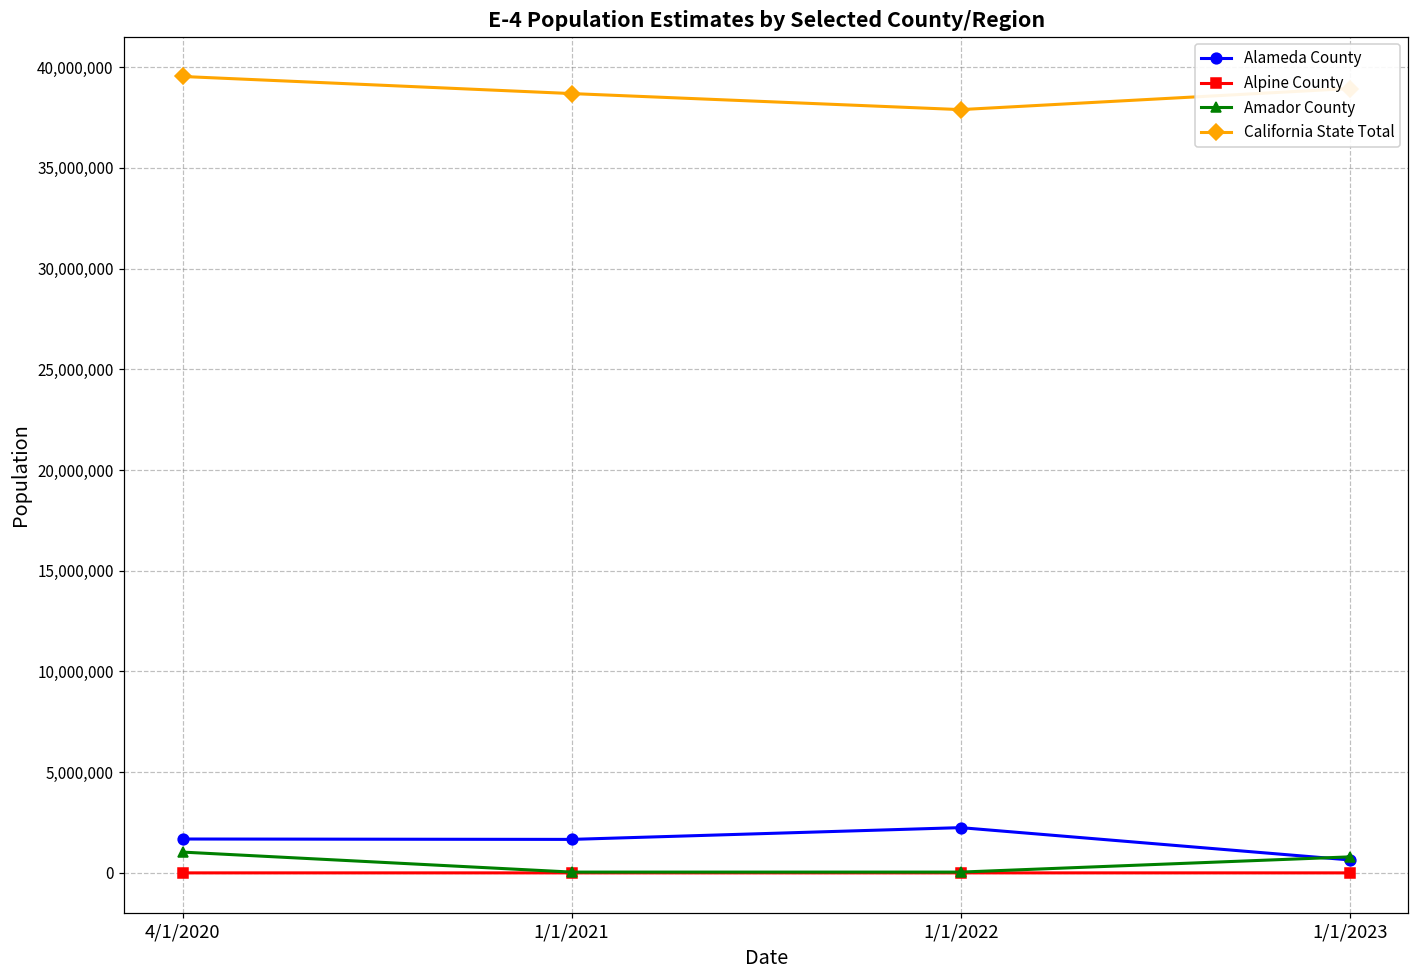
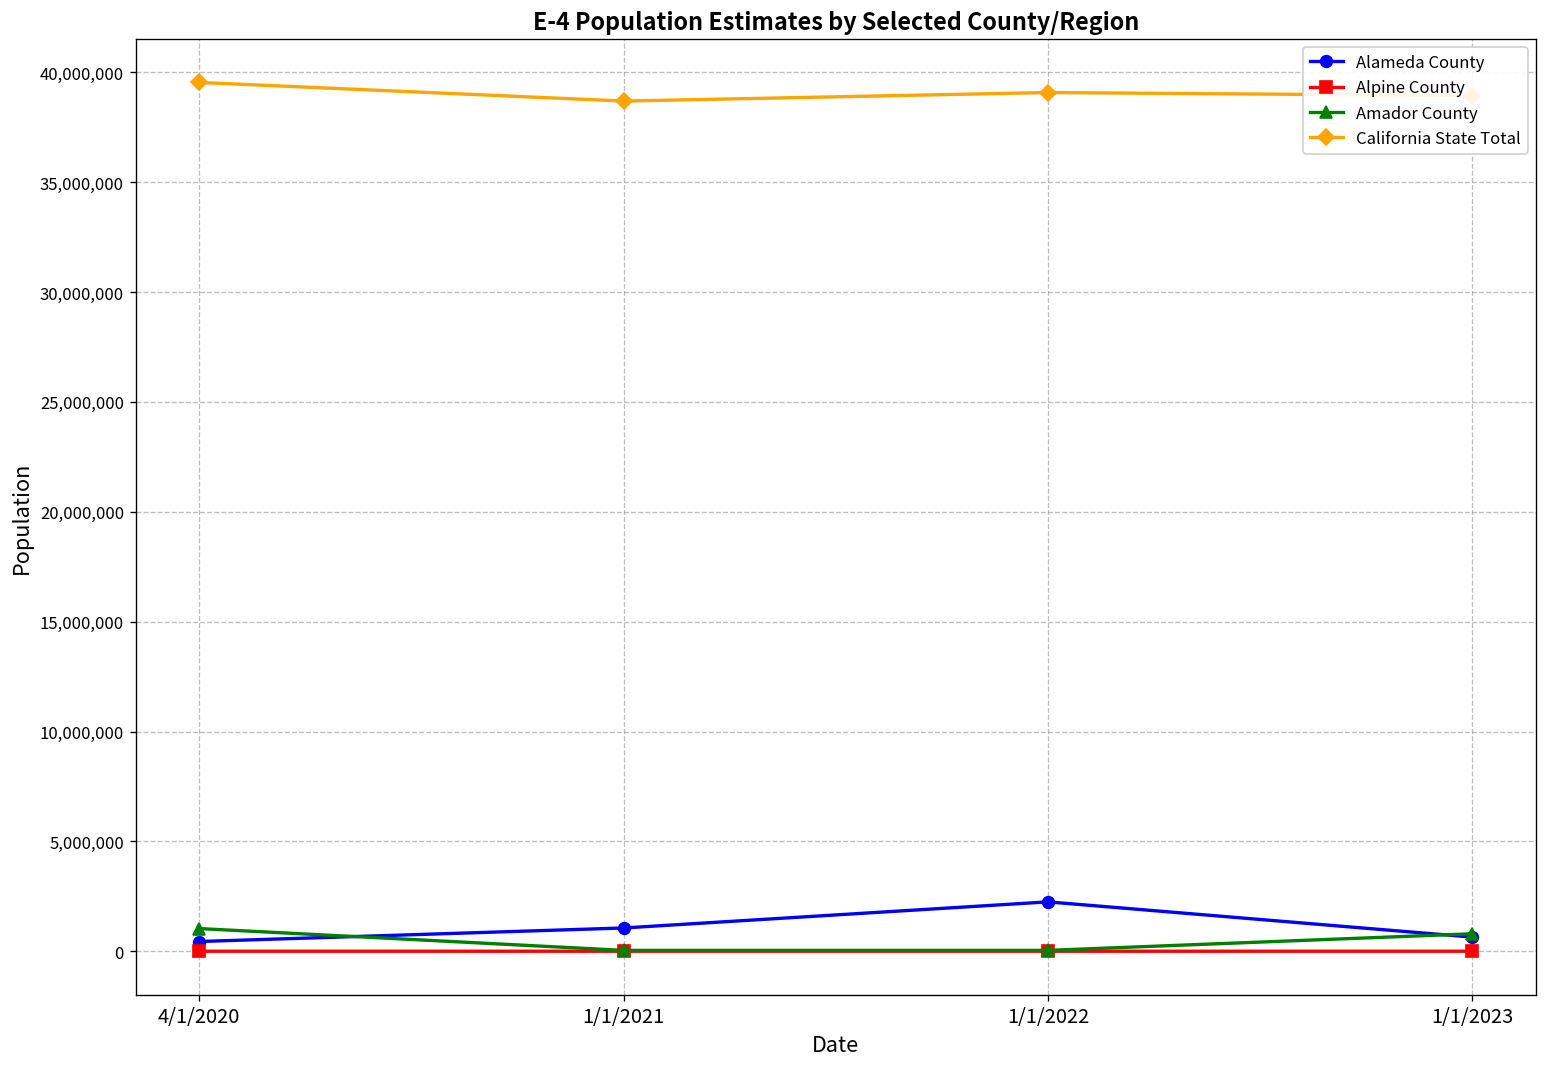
Alameda County, 4/1/2020: 1,700,000 -> 400,000
Alameda County, 1/1/2021: 1,700,000 -> 1,100,000
California State Total, 1/1/2022: 37,900,000 -> 39,100,000
